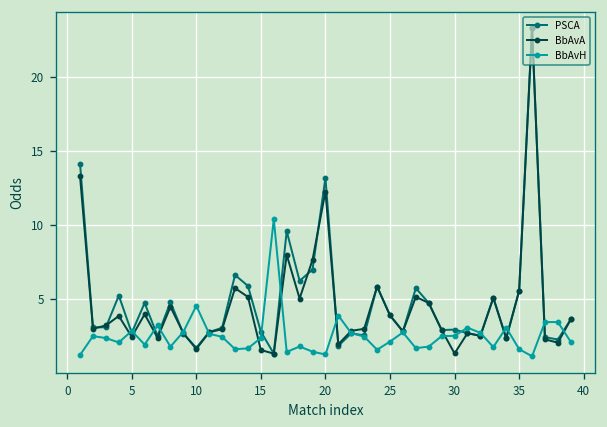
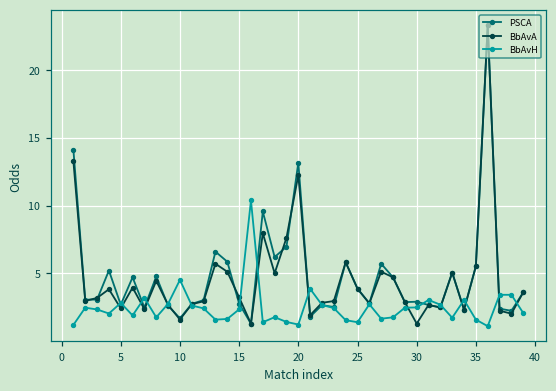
BbAvA, 15: 1.5 -> 3.2
BbAvH, 25: 2.1 -> 1.4
